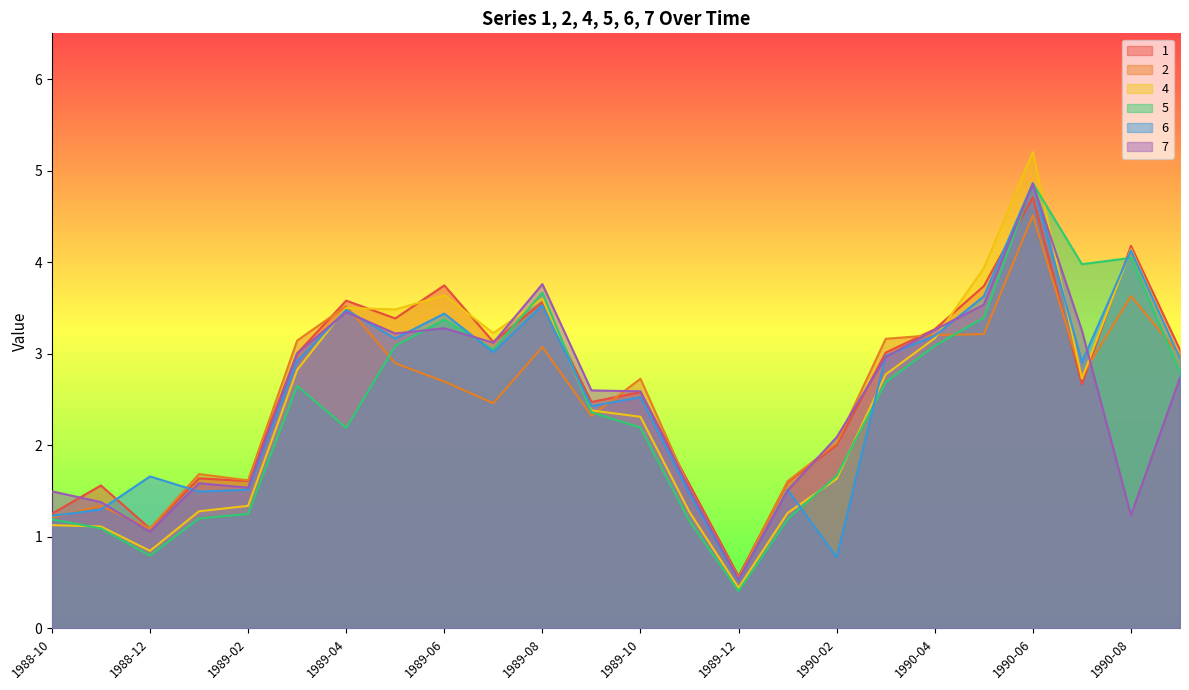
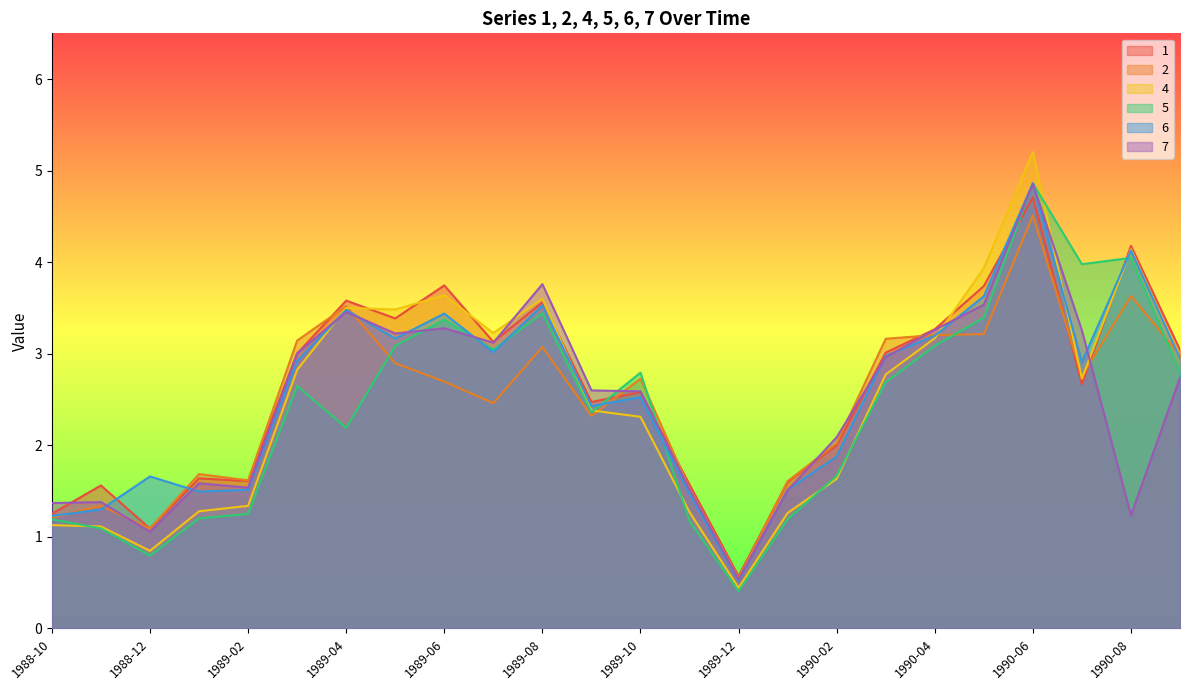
7, 1988-10: 1.5 -> 1.4
5, 1989-08: 3.7 -> 3.4
5, 1989-10: 2.2 -> 2.8
6, 1990-02: 0.8 -> 1.9
